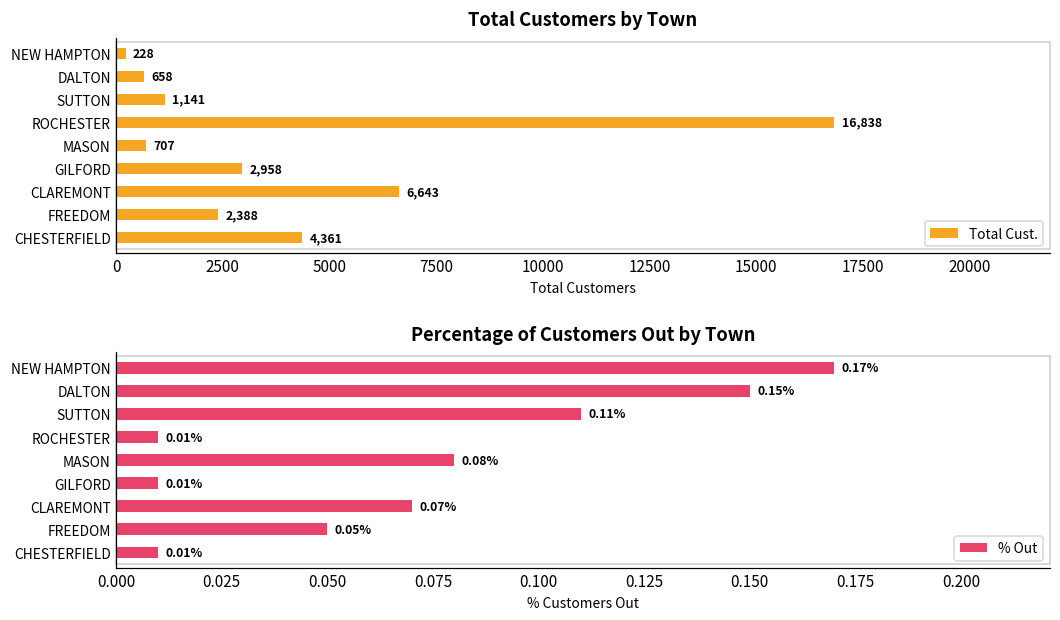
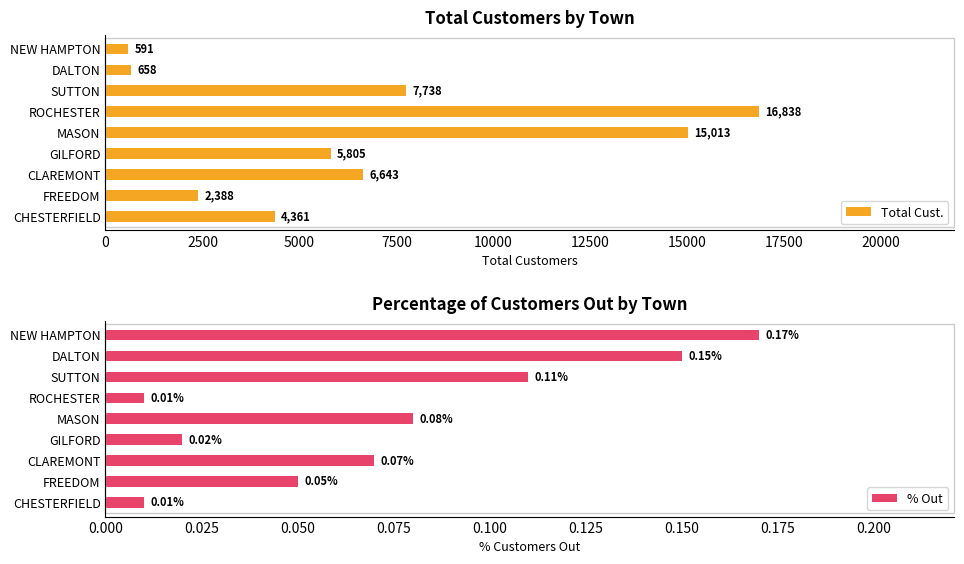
Total Customers by Town, NEW HAMPTON: 228 -> 591
Total Customers by Town, SUTTON: 1,141 -> 7,738
Total Customers by Town, MASON: 707 -> 15,013
Total Customers by Town, GILFORD: 2,958 -> 5,805
Percentage of Customers Out by Town, GILFORD: 0.01% -> 0.02%
